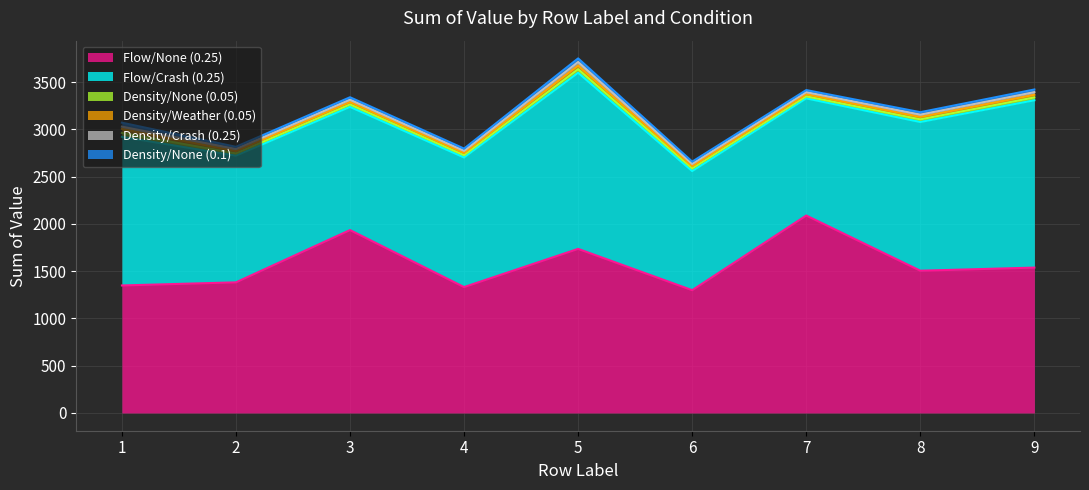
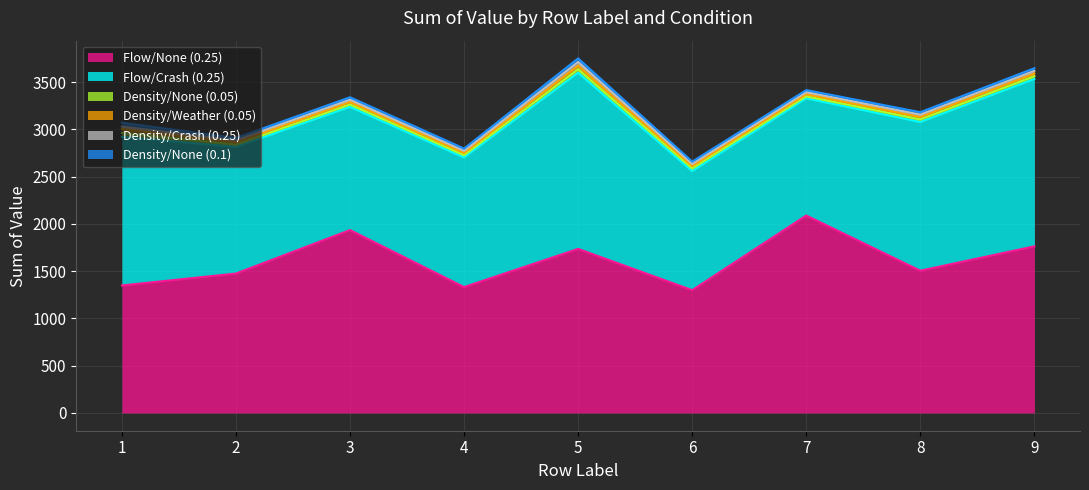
Flow/None (0.25), 2: 1400 -> 1500
Flow/None (0.25), 9: 1500 -> 1800
